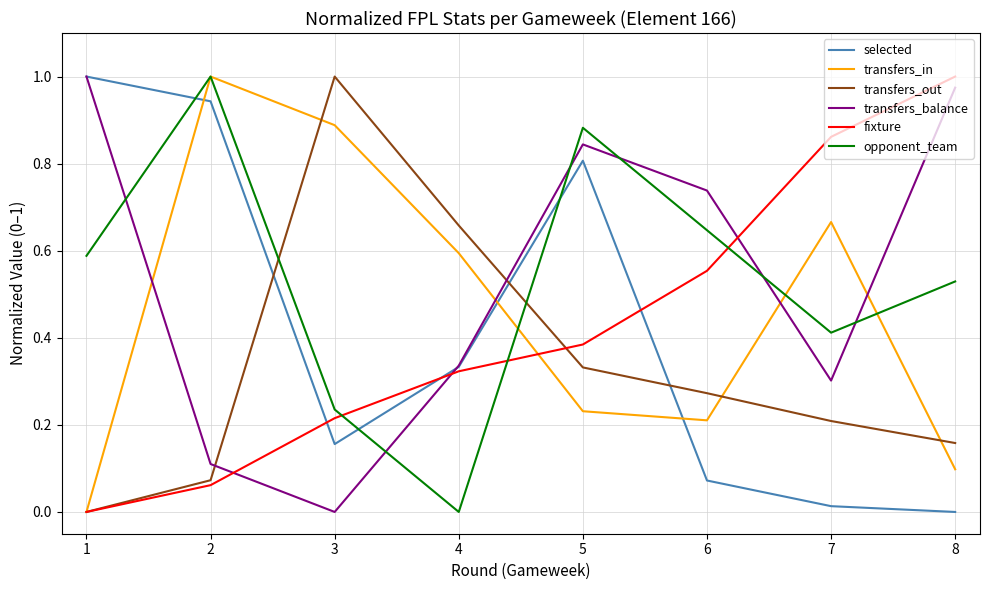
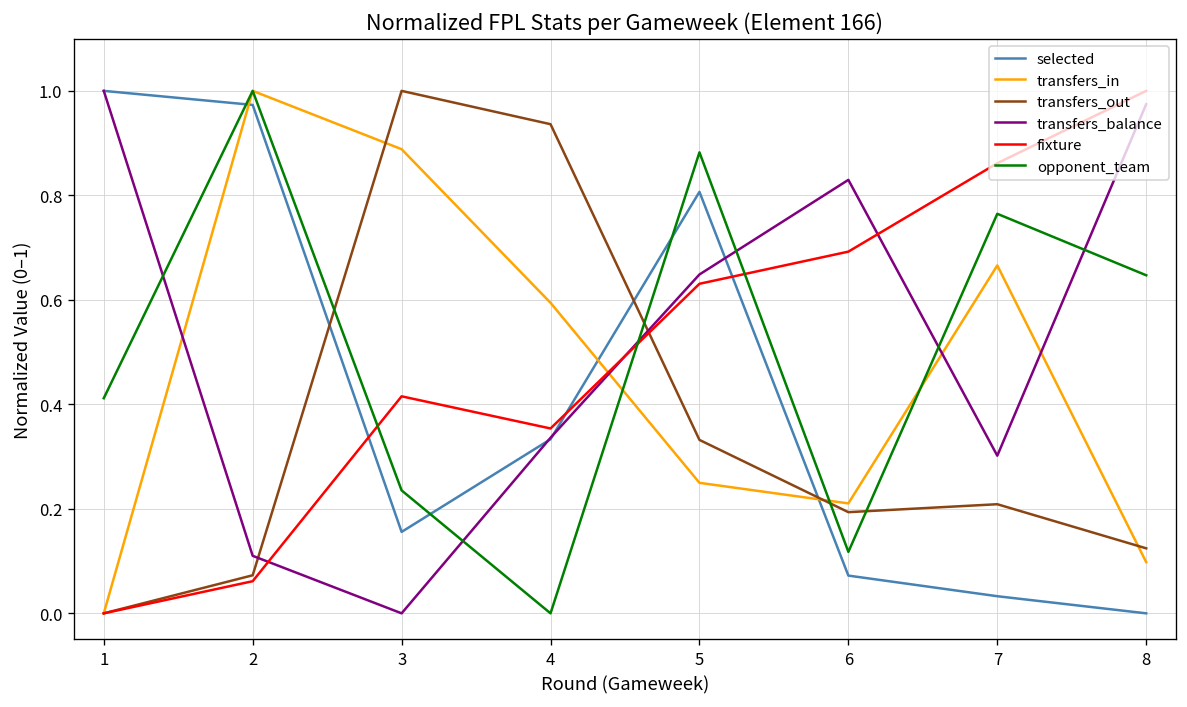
opponent_team, 1: 0.59 -> 0.41
selected, 2: 0.94 -> 0.97
fixture, 3: 0.22 -> 0.42
transfers_out, 4: 0.66 -> 0.94
fixture, 4: 0.32 -> 0.35
transfers_in, 5: 0.23 -> 0.25
transfers_balance, 5: 0.84 -> 0.65
fixture, 5: 0.38 -> 0.63
transfers_out, 6: 0.27 -> 0.19
transfers_balance, 6: 0.74 -> 0.83
fixture, 6: 0.55 -> 0.69
opponent_team, 6: 0.65 -> 0.12
selected, 7: 0.01 -> 0.03
opponent_team, 7: 0.41 -> 0.76
transfers_out, 8: 0.16 -> 0.12
opponent_team, 8: 0.53 -> 0.65
